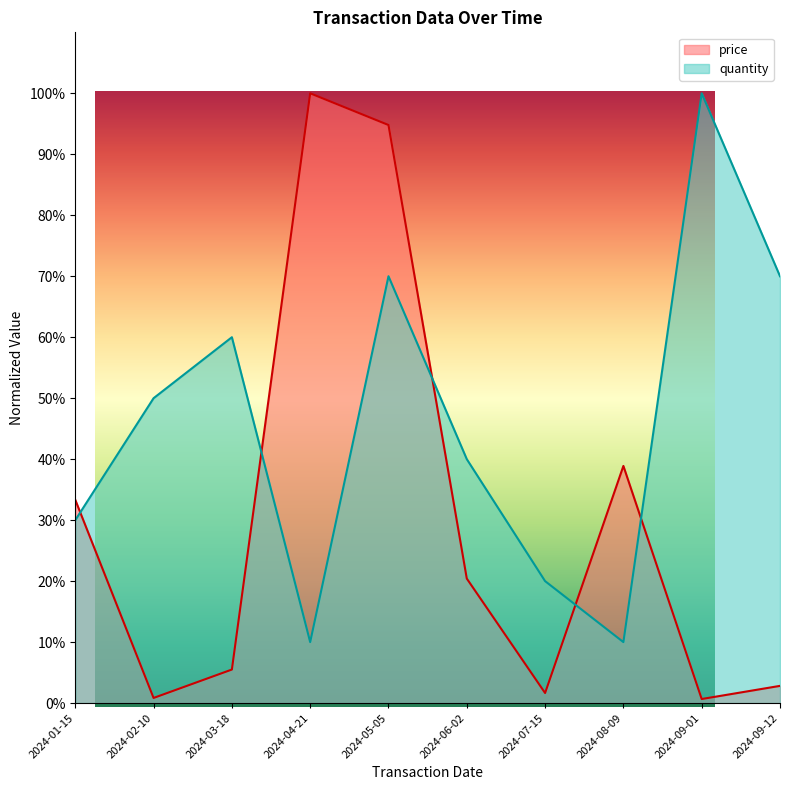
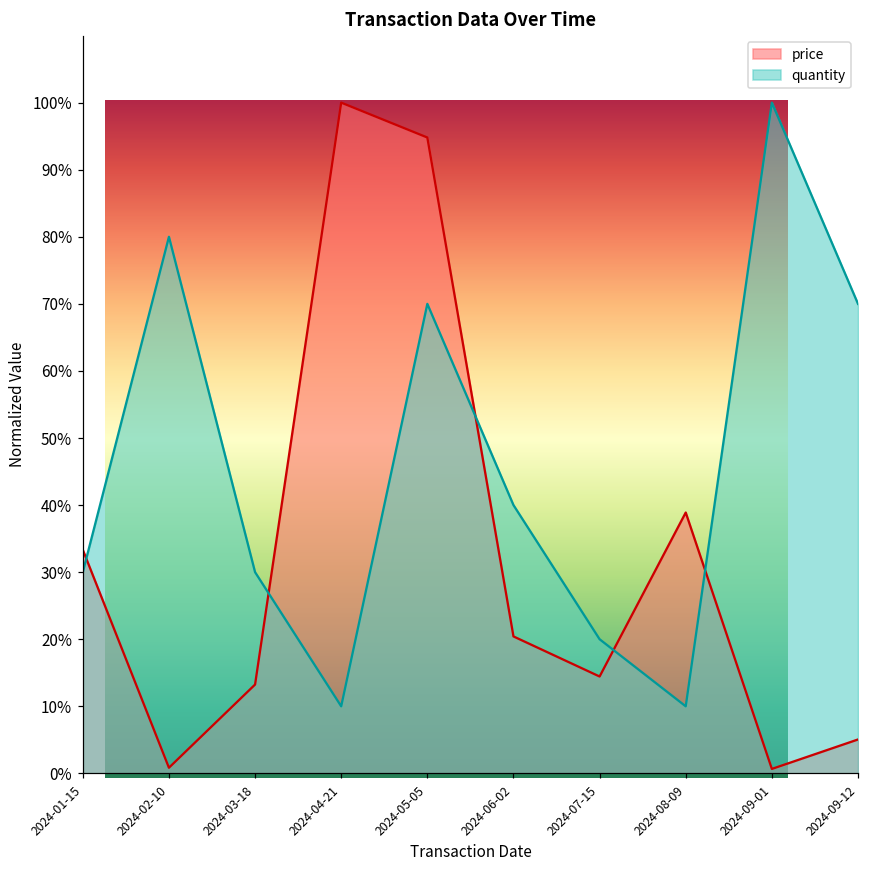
Transaction Data Over Time, quantity, 2024-02-10: 50% -> 80%
Transaction Data Over Time, price, 2024-03-18: 6% -> 13%
Transaction Data Over Time, quantity, 2024-03-18: 60% -> 30%
Transaction Data Over Time, price, 2024-07-15: 2% -> 14%
Transaction Data Over Time, price, 2024-09-12: 3% -> 5%
